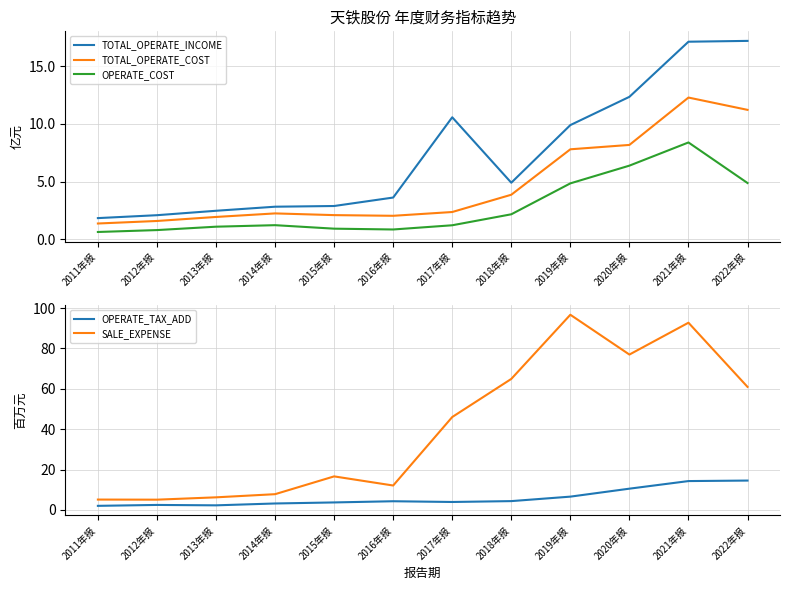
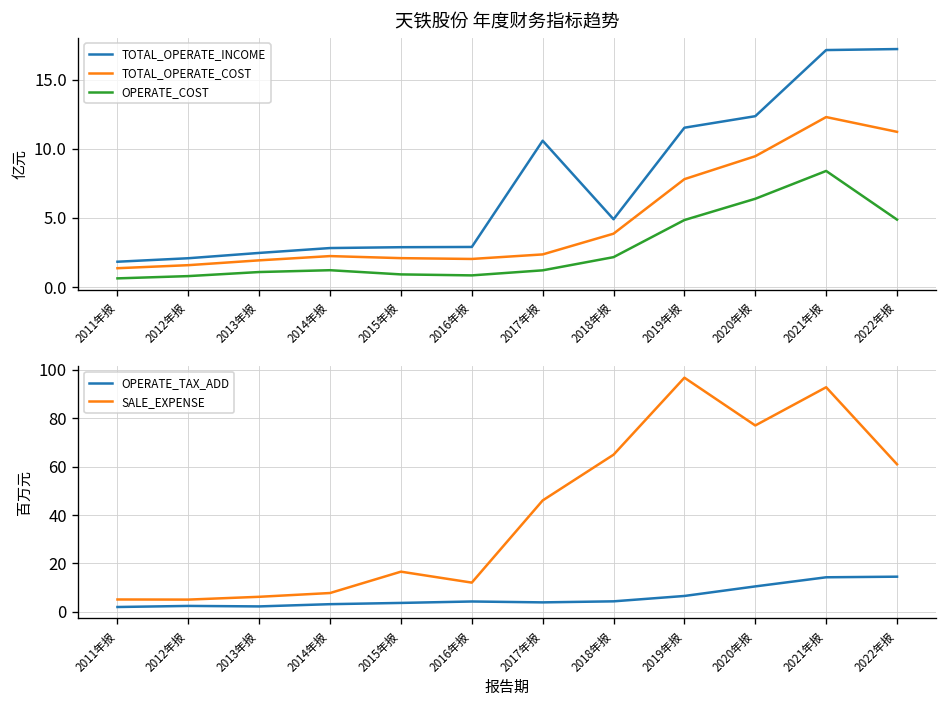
天铁股份 年度财务指标趋势, TOTAL_OPERATE_INCOME, 2016年报: 3.6 -> 2.9
天铁股份 年度财务指标趋势, TOTAL_OPERATE_INCOME, 2019年报: 9.9 -> 11.5
天铁股份 年度财务指标趋势, TOTAL_OPERATE_COST, 2020年报: 8.2 -> 9.5
